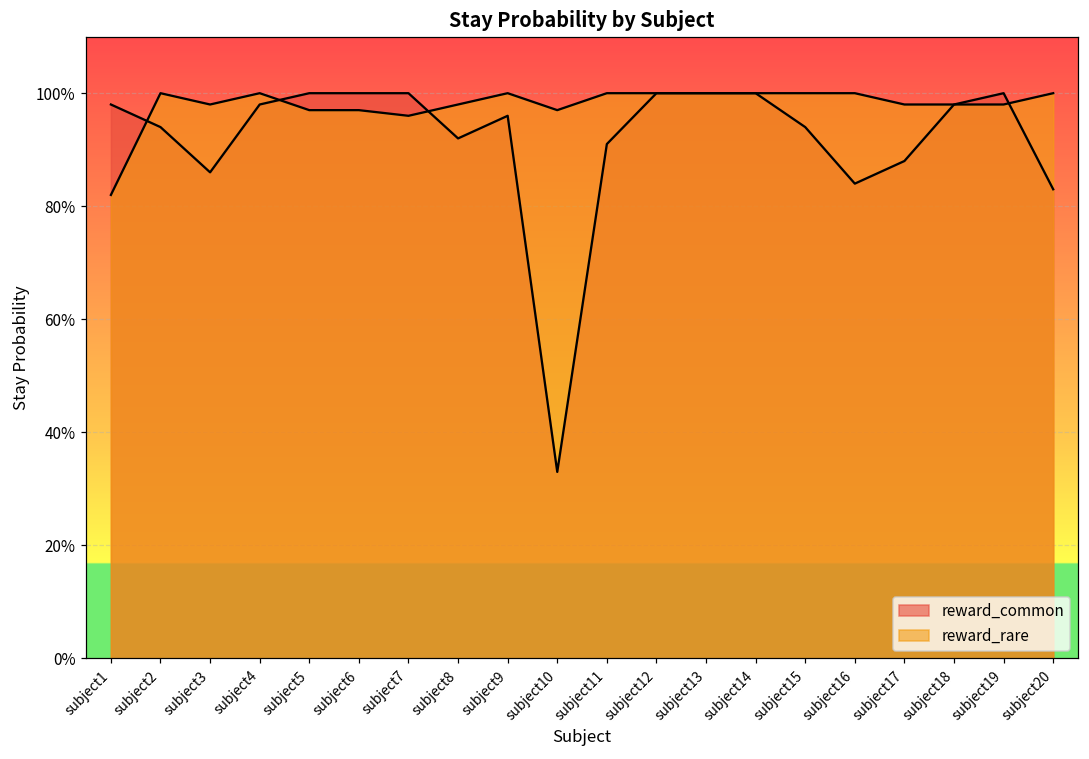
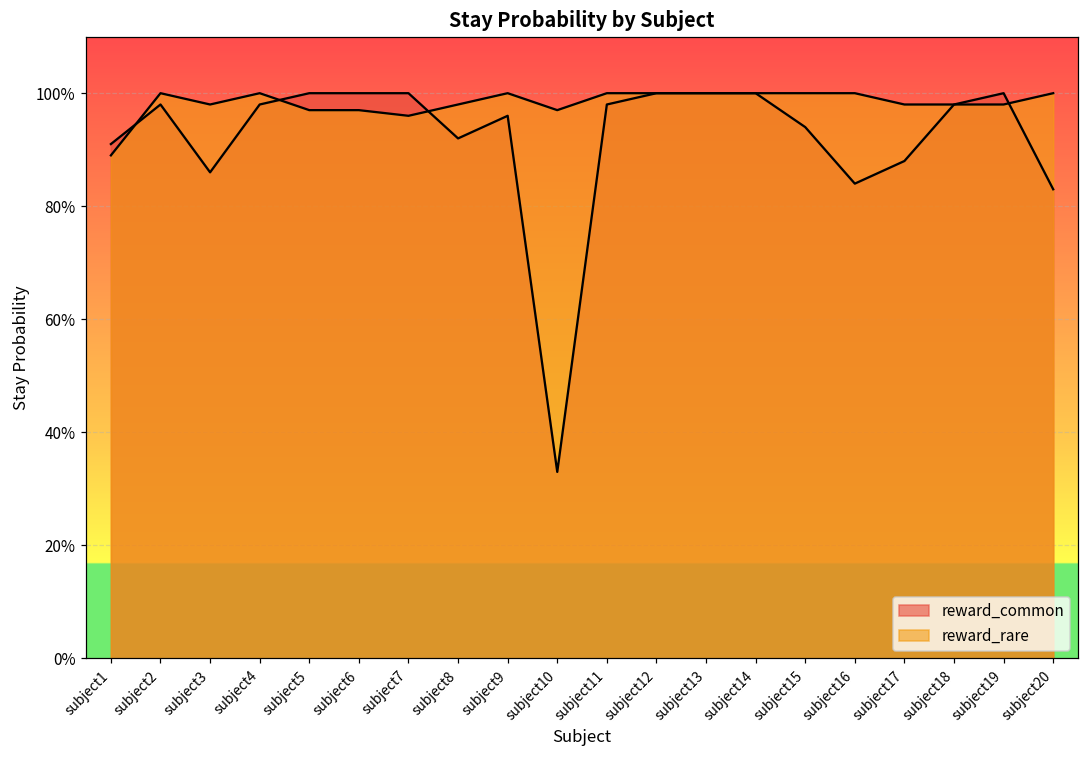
reward_common, subject1: 98% -> 91%
reward_rare, subject1: 82% -> 89%
reward_common, subject2: 94% -> 98%
reward_common, subject11: 91% -> 98%
